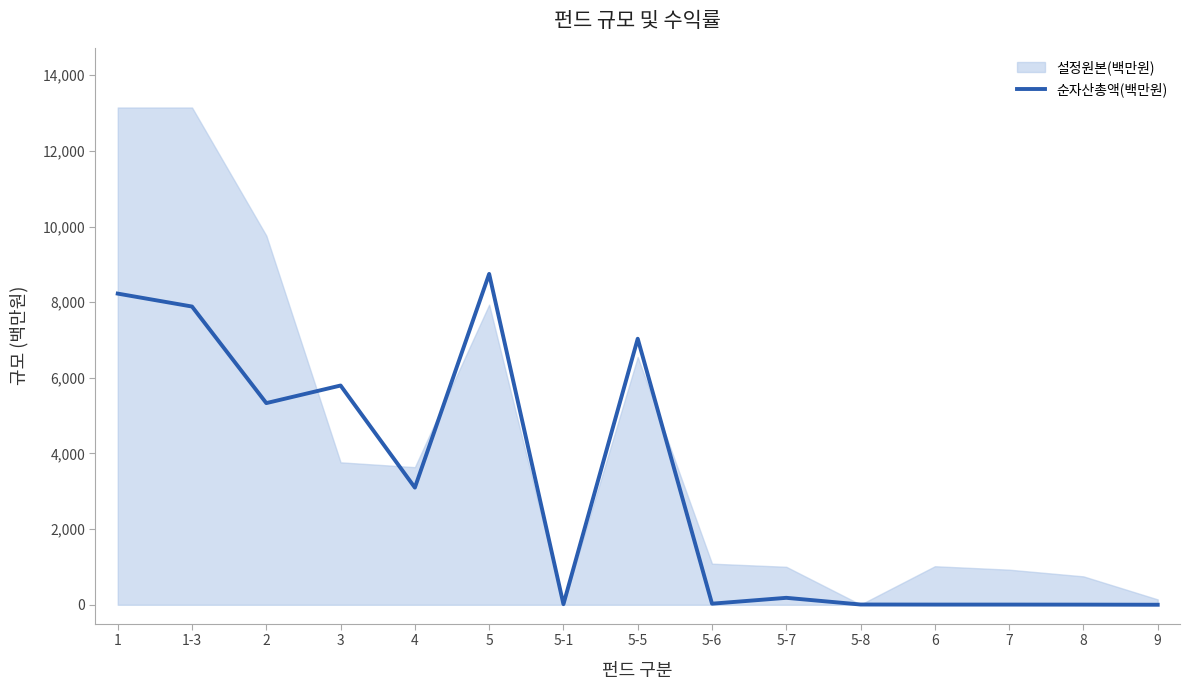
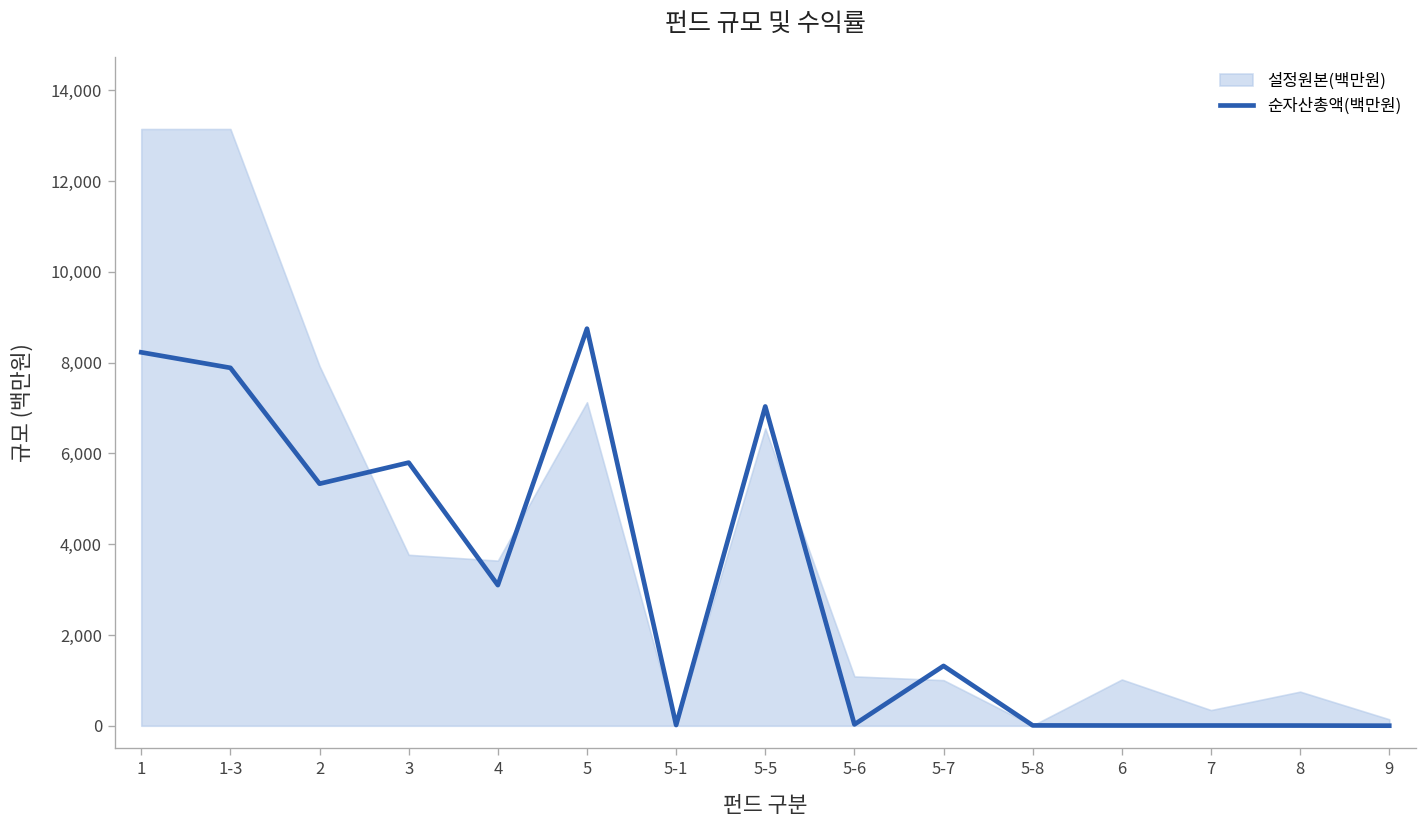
설정원본(백만원), 2: 9,800 -> 7,900
설정원본(백만원), 5: 7,900 -> 7,100
순자산총액(백만원), 5-7: 200 -> 1,300
설정원본(백만원), 7: 900 -> 300
